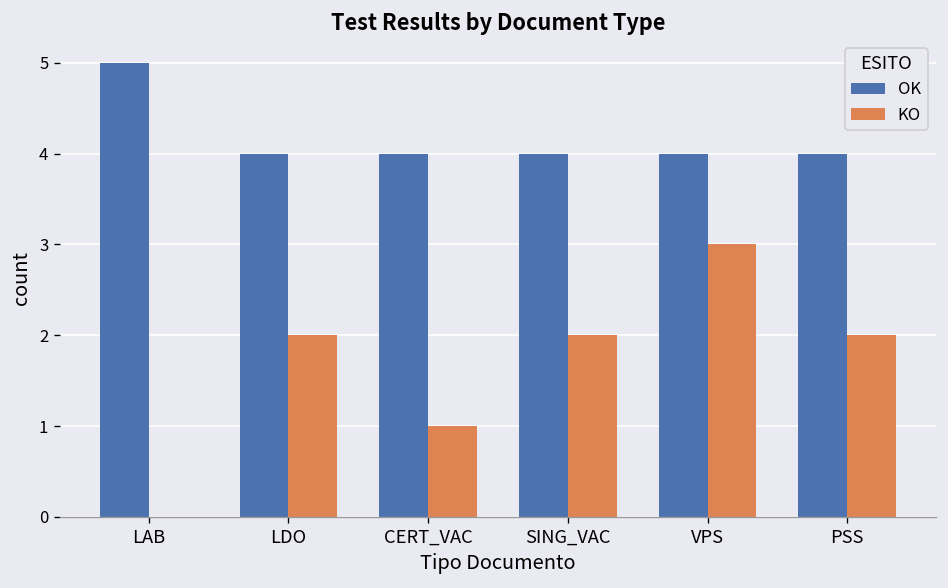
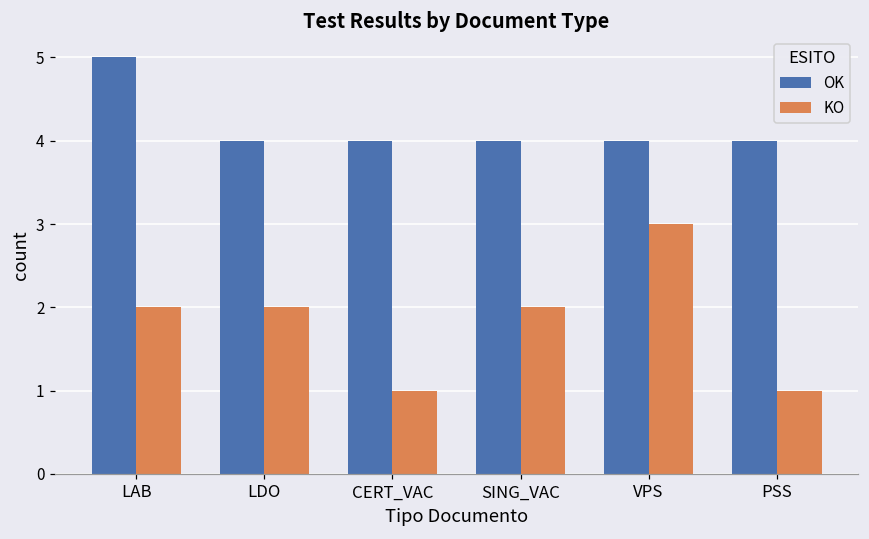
KO, LAB: 0 -> 2
KO, PSS: 2 -> 1
